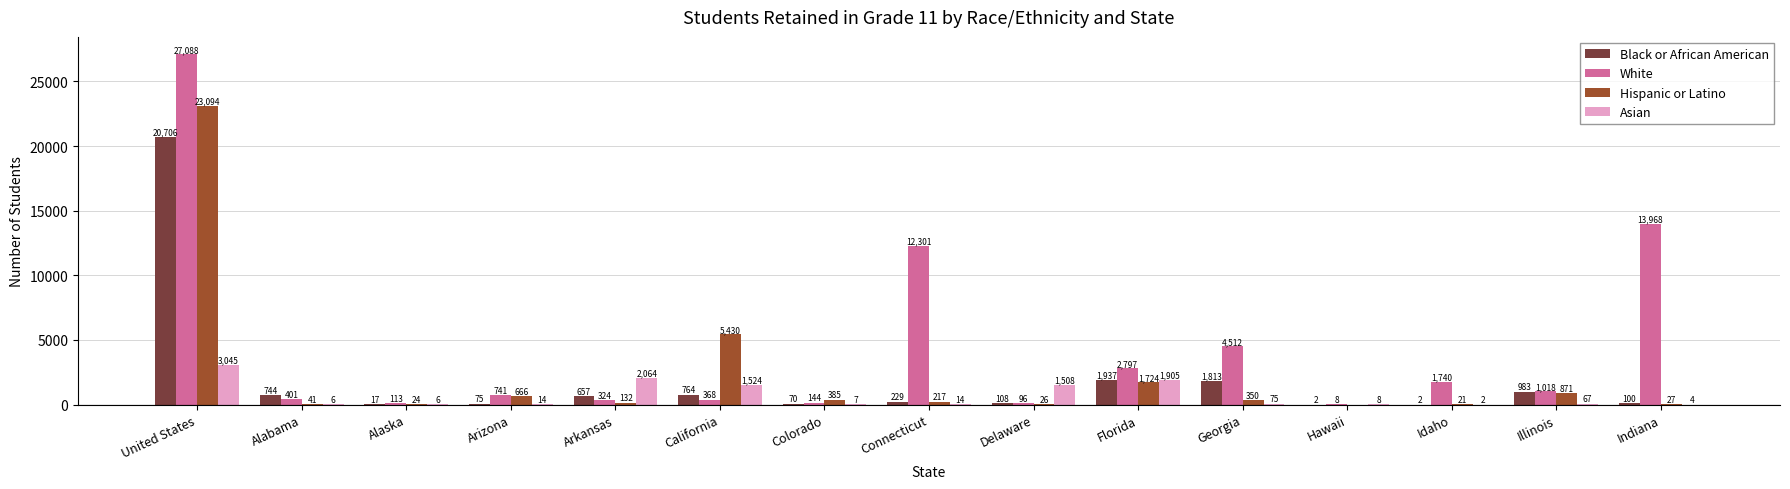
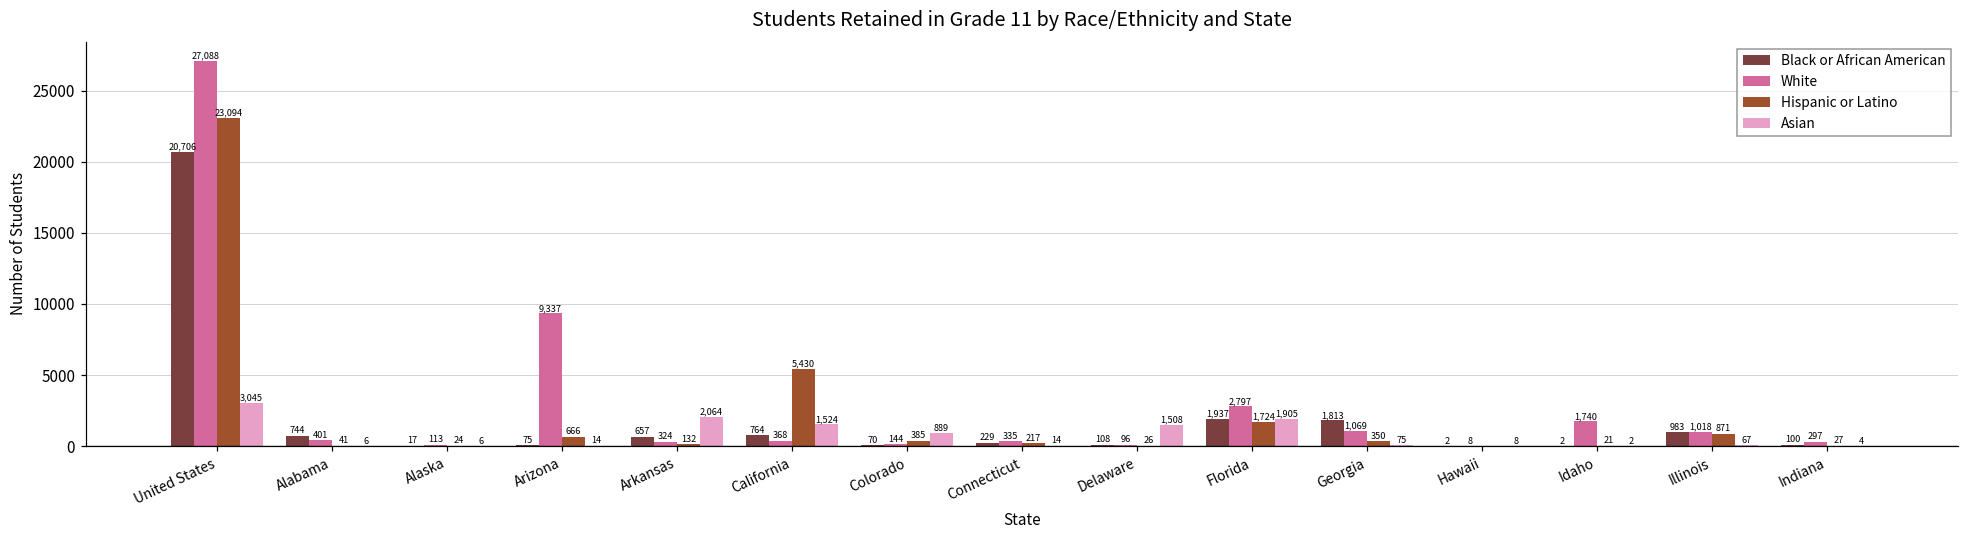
White, Arizona: 741 -> 9,337
Asian, Colorado: 7 -> 889
White, Connecticut: 12,301 -> 335
White, Georgia: 4,512 -> 1,069
White, Indiana: 13,968 -> 297
